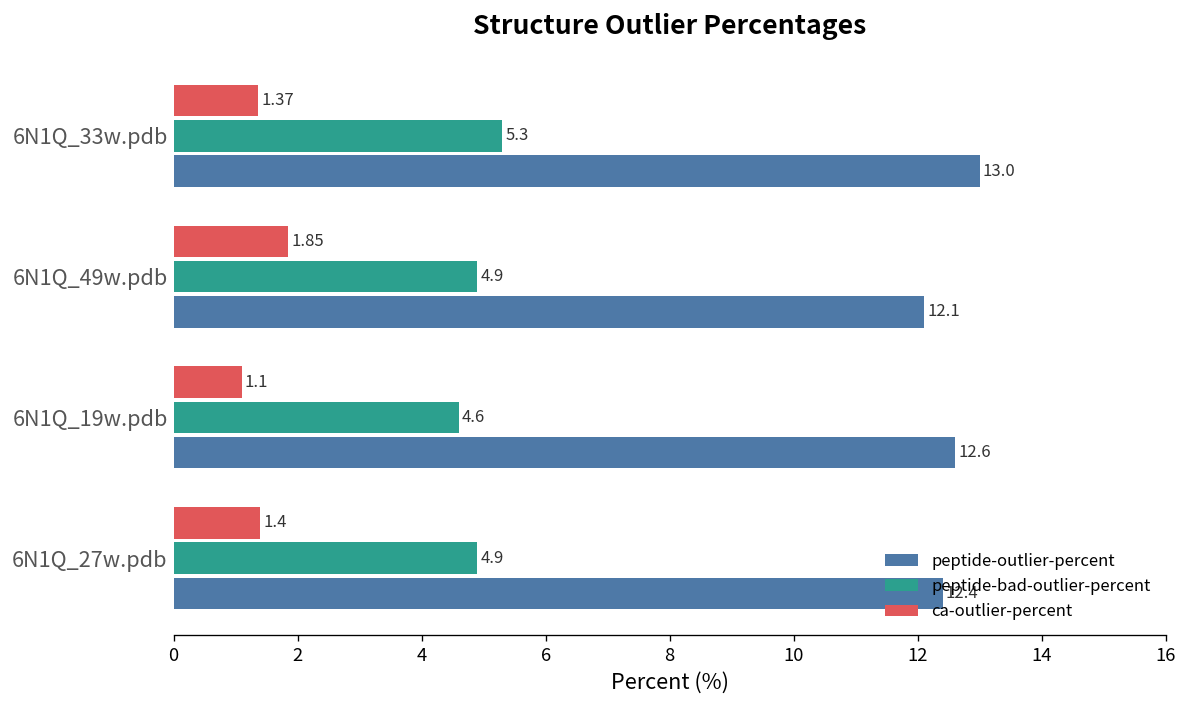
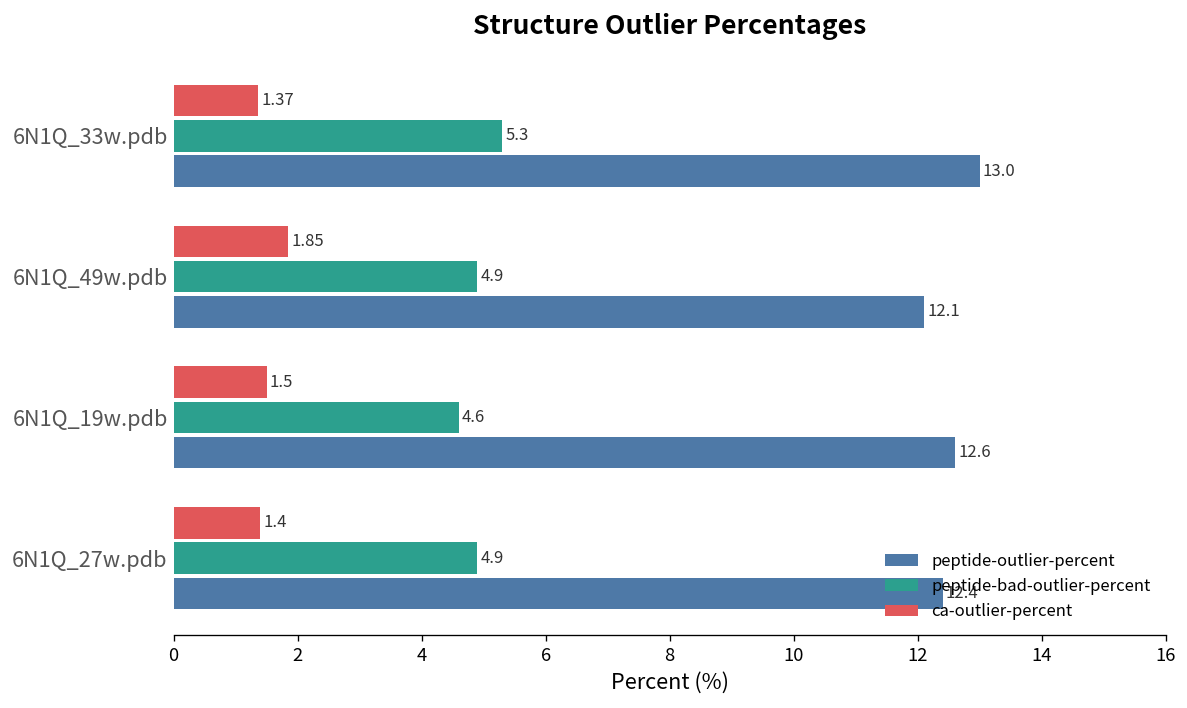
ca-outlier-percent, 6N1Q_19w.pdb: 1.1 -> 1.5
